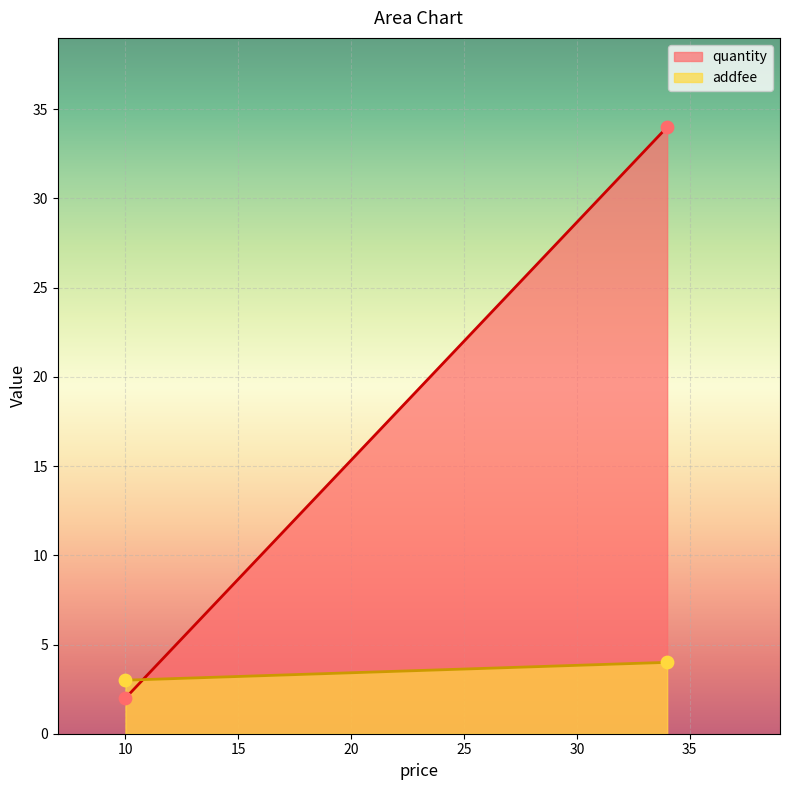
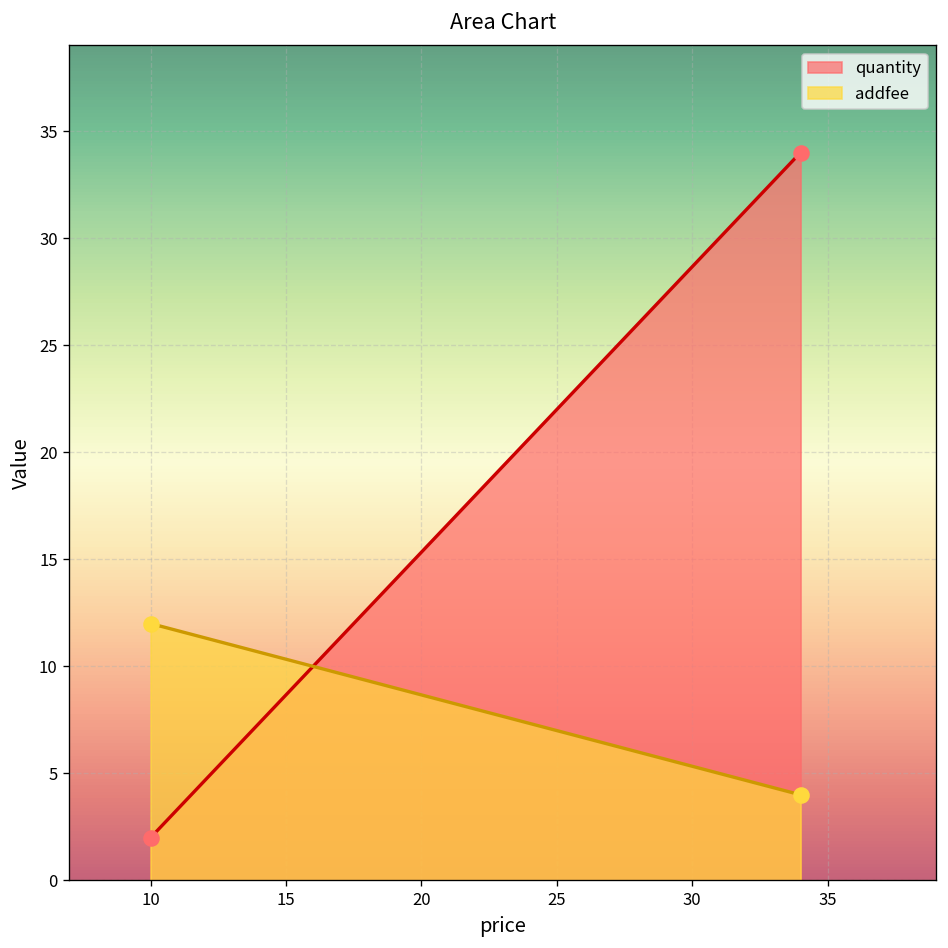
addfee, 10: 3 -> 12
